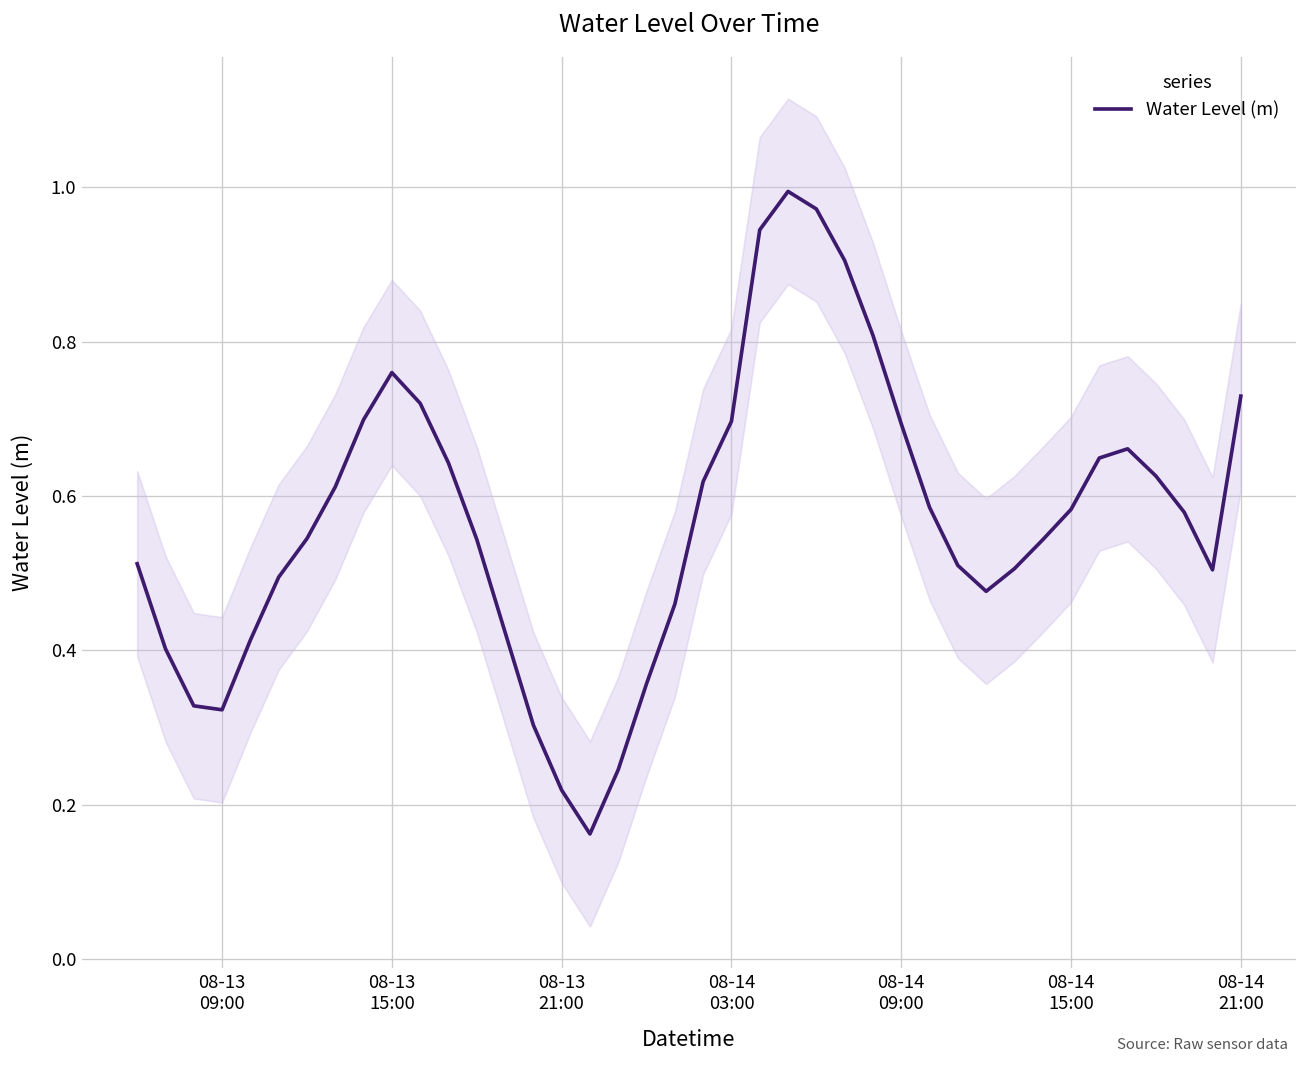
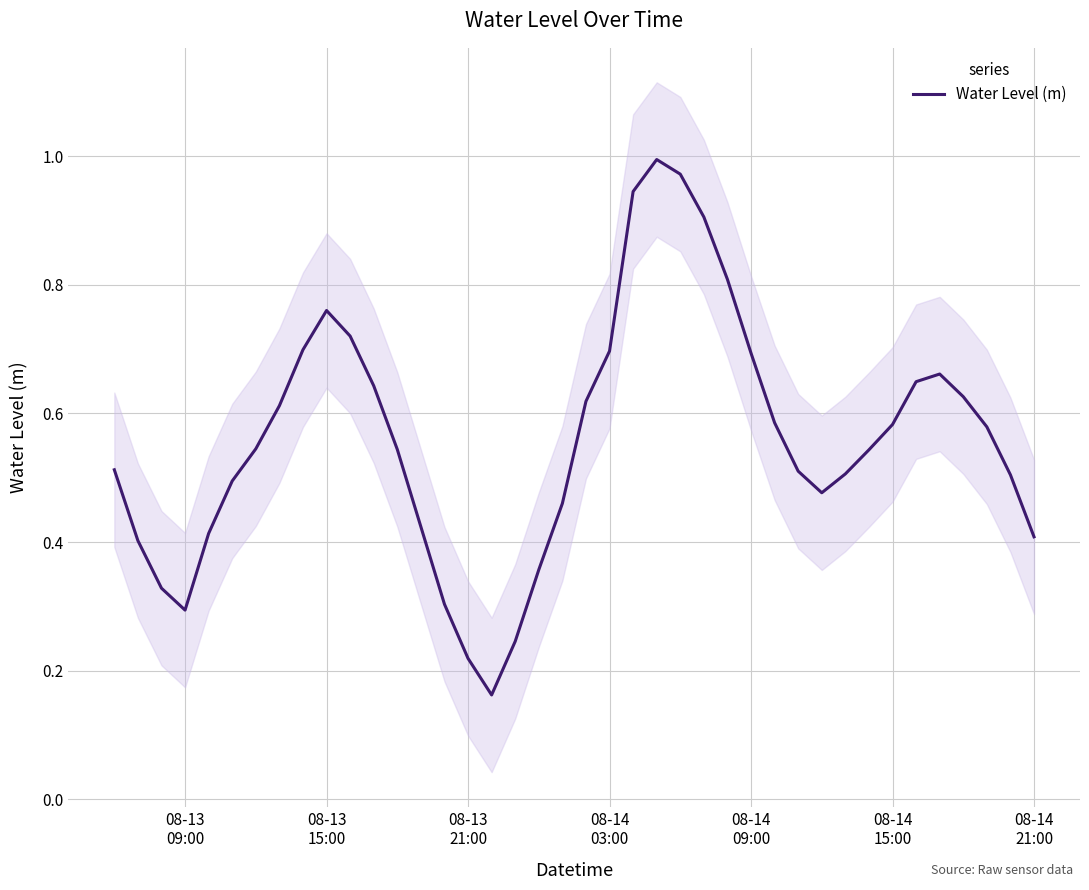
Water Level (m), 08-13 09:00: 0.32 -> 0.29
Water Level (m), 08-14 21:00: 0.73 -> 0.41
